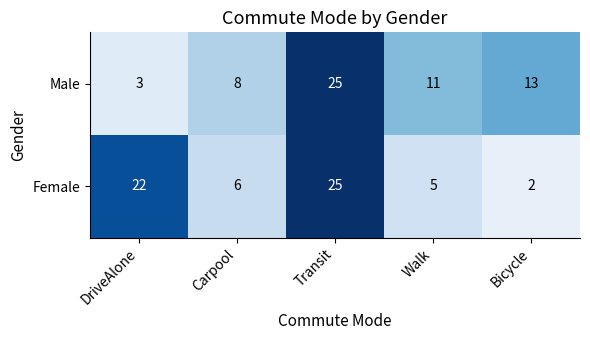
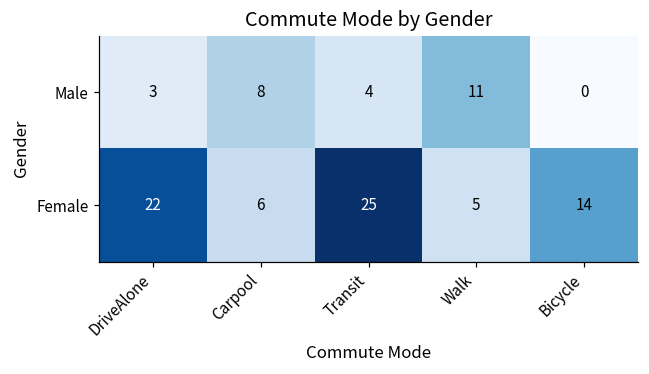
Male, Transit: 25 -> 4
Male, Bicycle: 13 -> 0
Female, Bicycle: 2 -> 14
